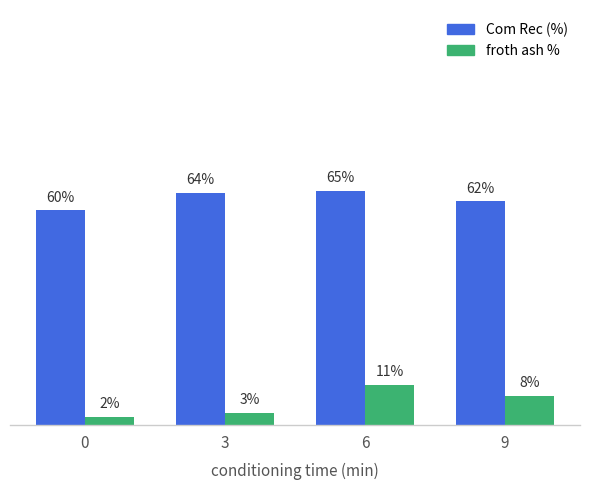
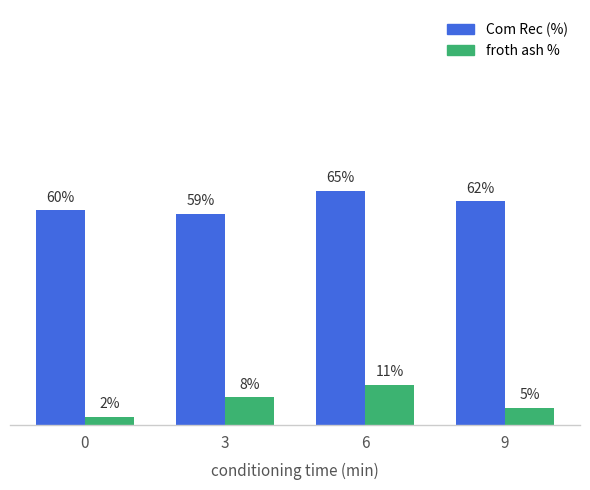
Com Rec (%), 3: 64% -> 59%
froth ash %, 3: 3% -> 8%
froth ash %, 9: 8% -> 5%
